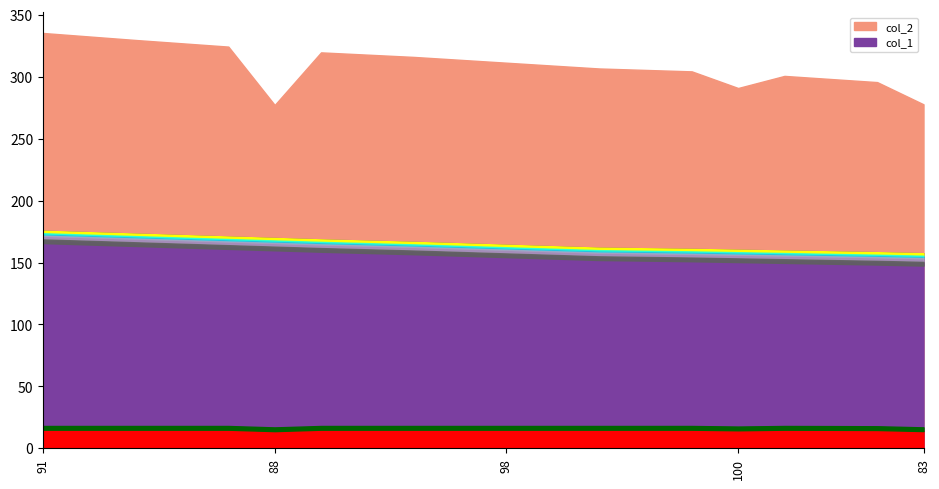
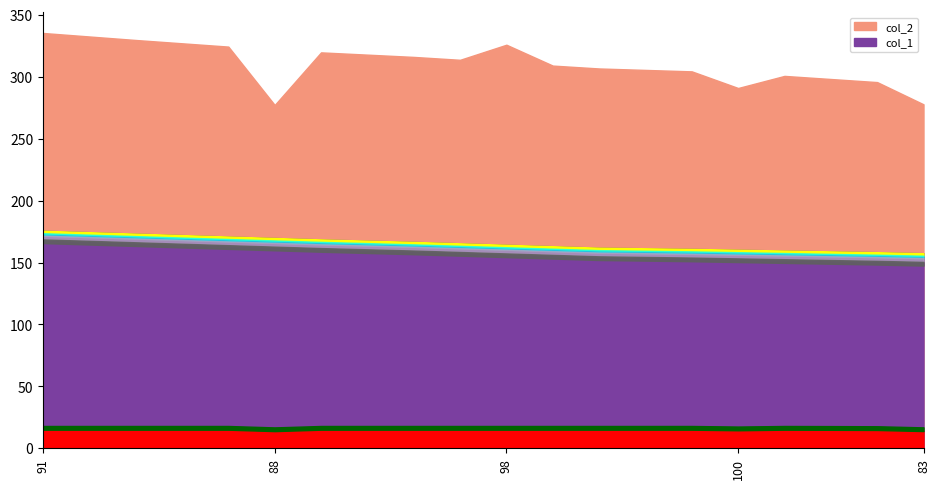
col_2, 98: 311 -> 326
